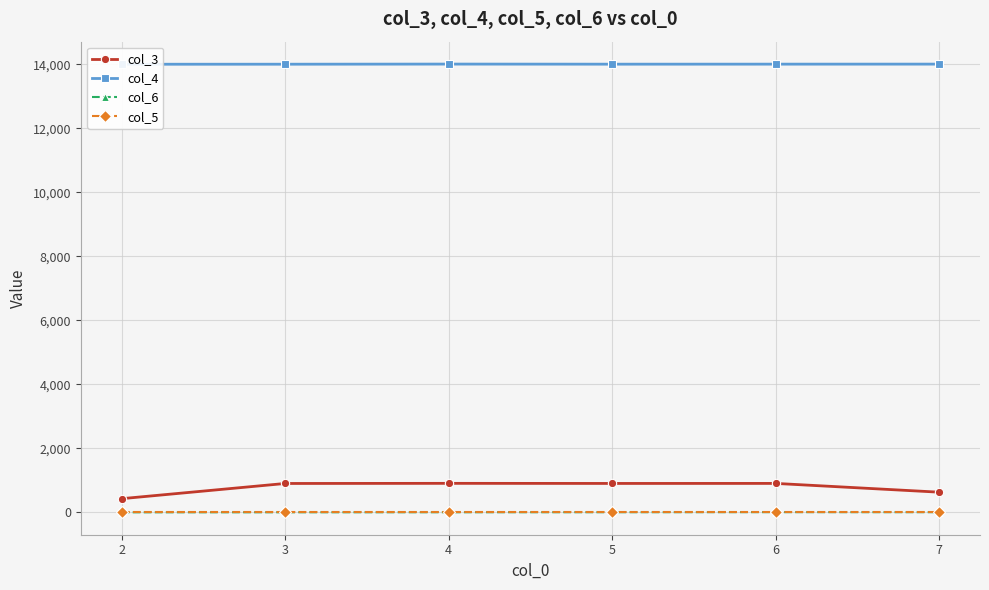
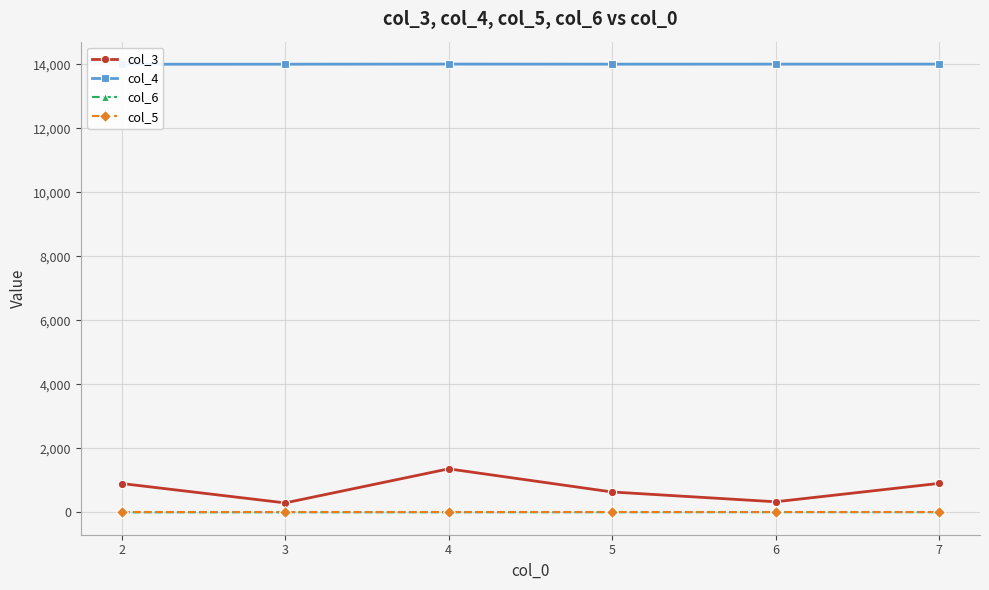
col_3, 2: 400 -> 900
col_3, 3: 900 -> 300
col_3, 4: 900 -> 1,400
col_3, 5: 900 -> 600
col_3, 6: 900 -> 300
col_3, 7: 600 -> 900
